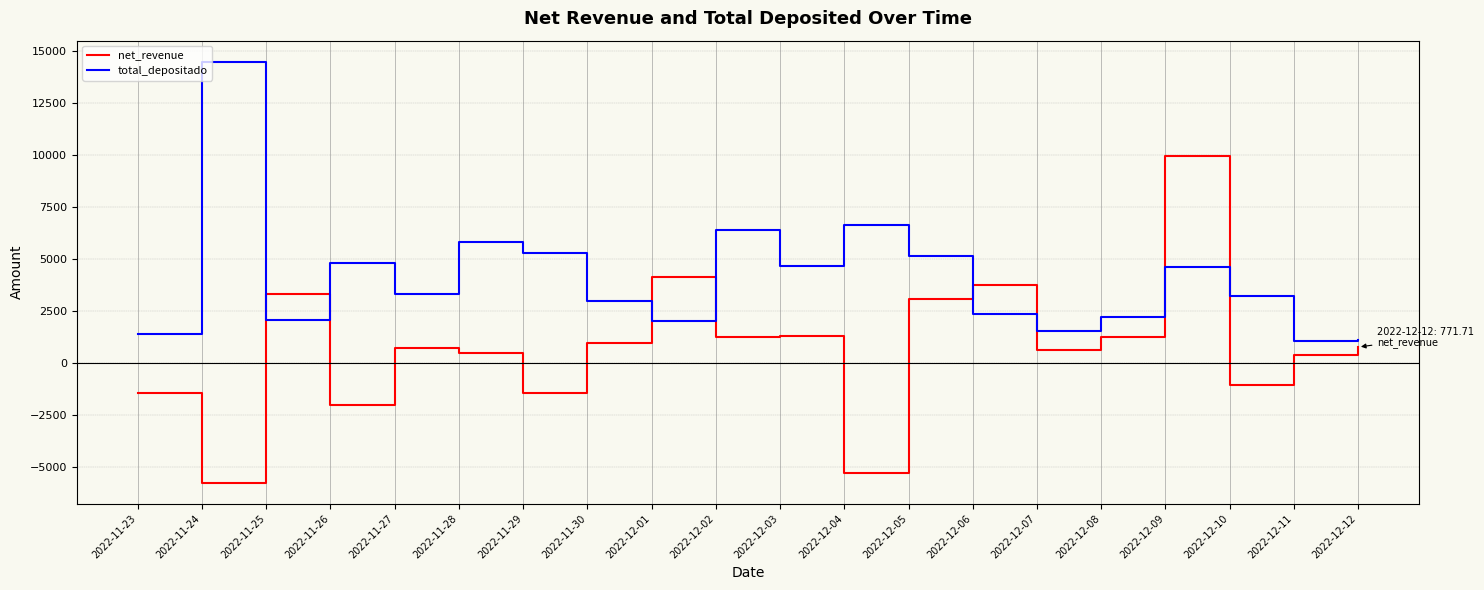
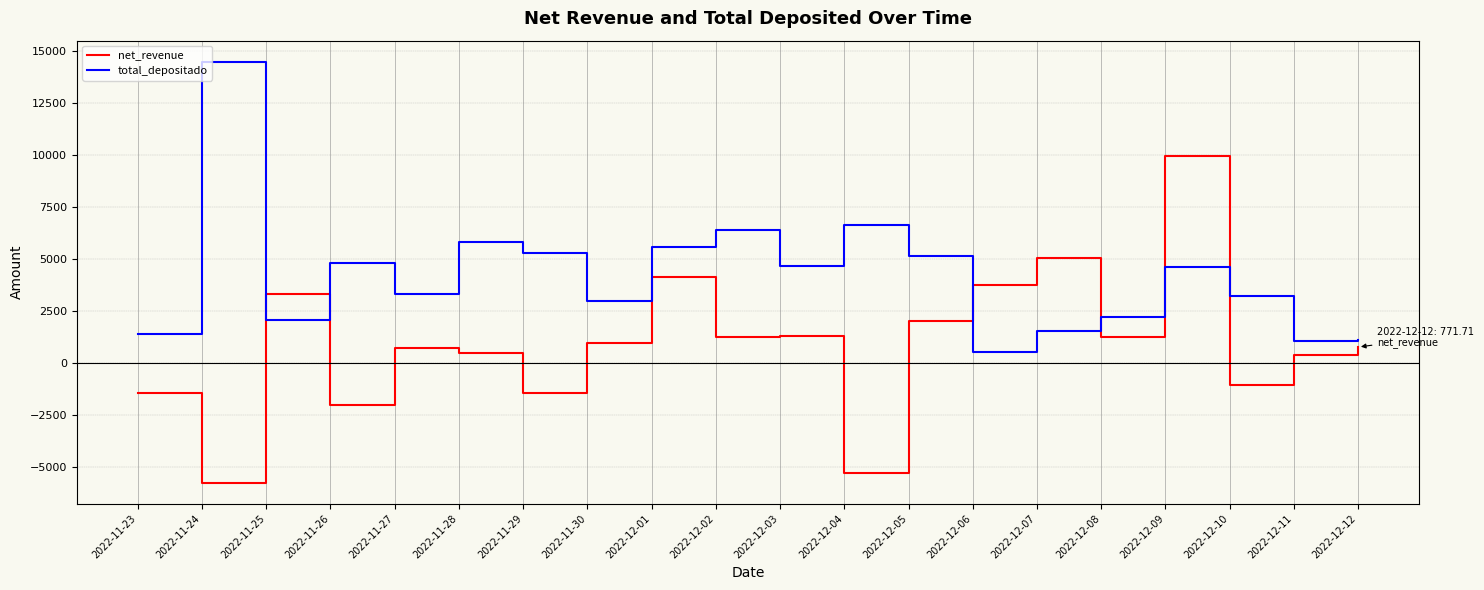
total_depositado, 2022-12-01: 2000 -> 5600
net_revenue, 2022-12-05: 3100 -> 2000
total_depositado, 2022-12-06: 2300 -> 500
net_revenue, 2022-12-07: 600 -> 5100
